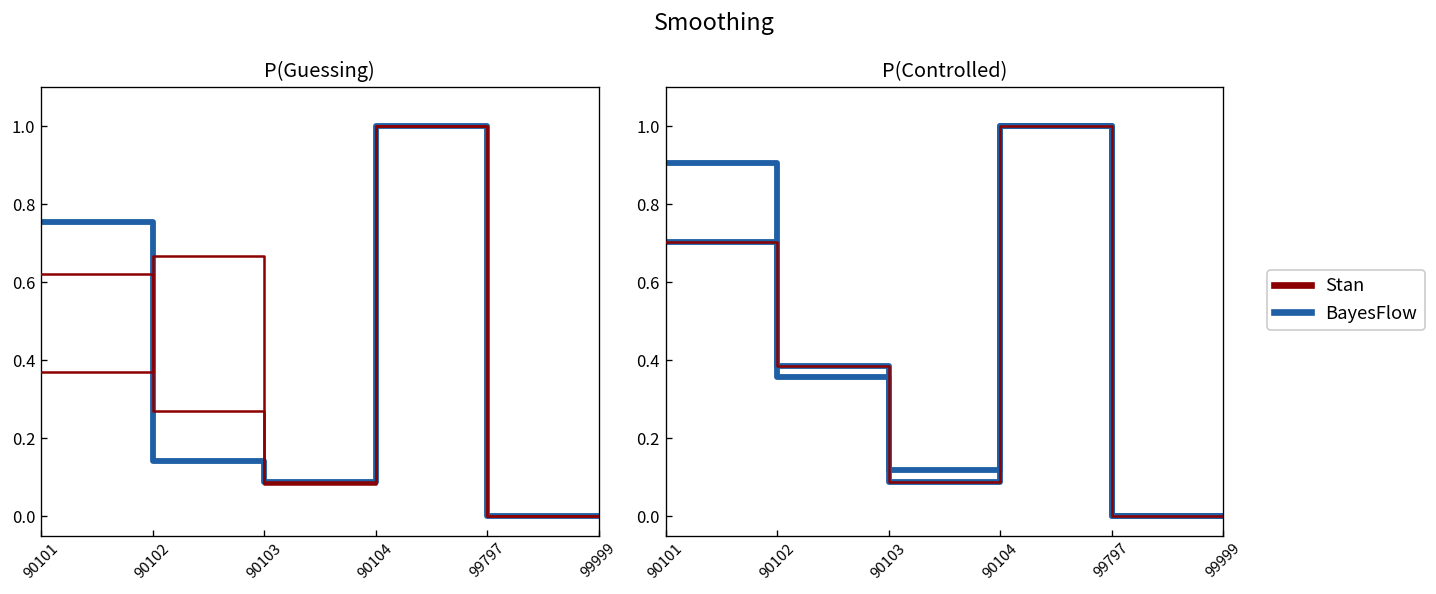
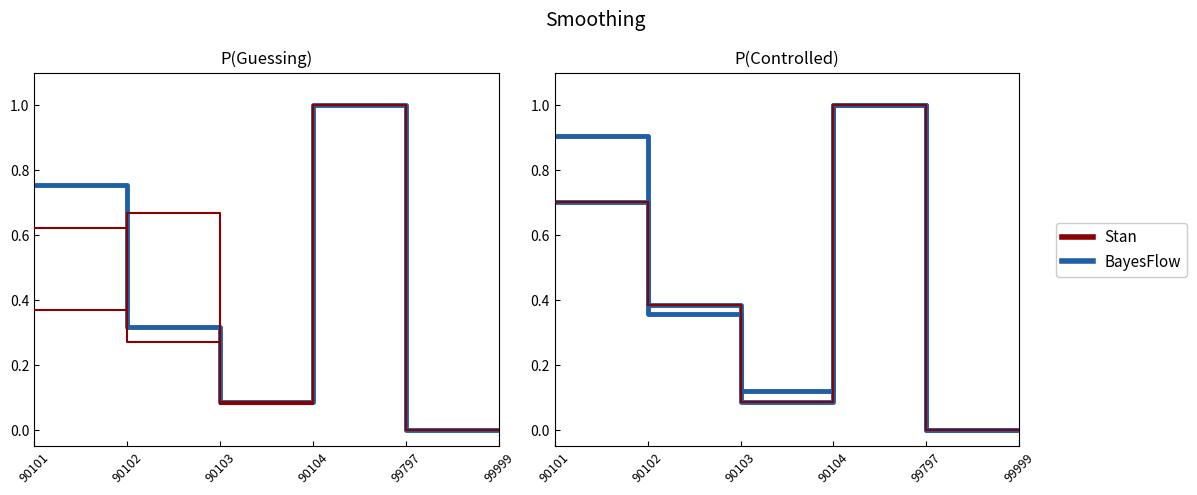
P(Guessing), BayesFlow, 90102: 0.14 -> 0.32
